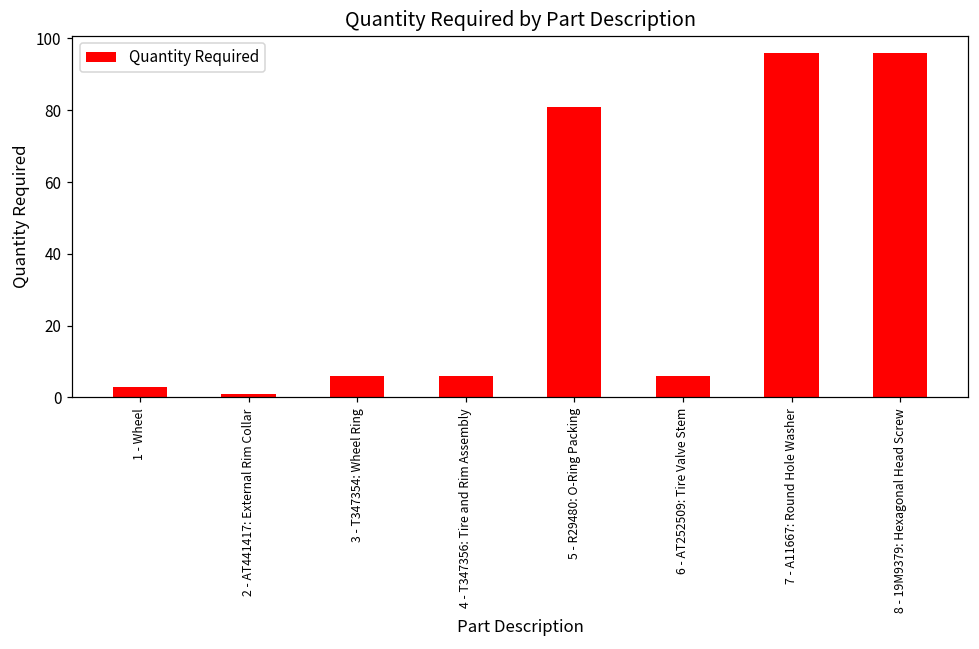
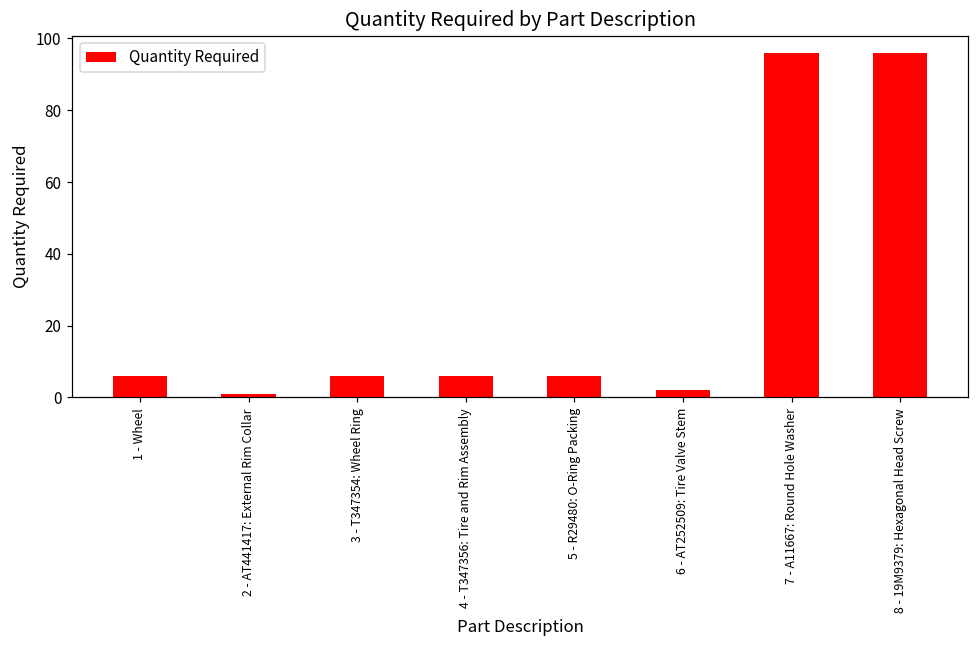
1 - Wheel: 3 -> 6
5 - R29480: O-Ring Packing: 81 -> 6
6 - AT252509: Tire Valve Stem: 6 -> 2
